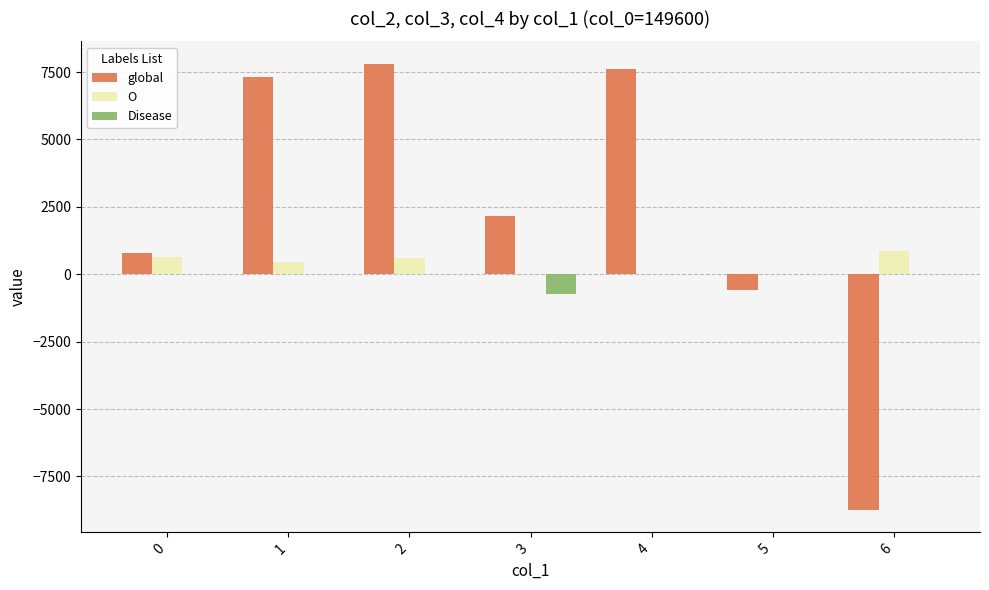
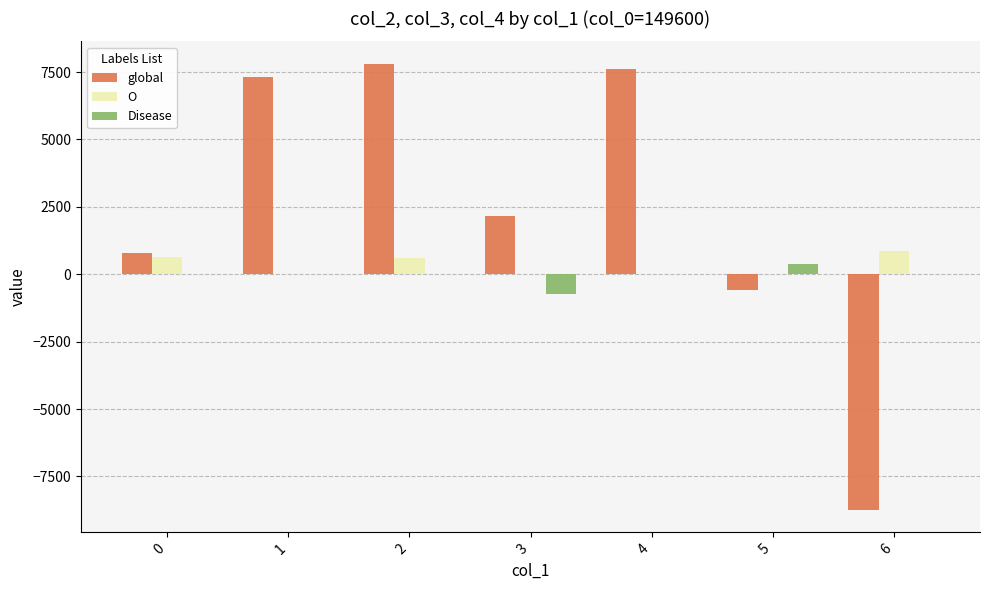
O, 1: 500 -> 0
Disease, 5: 0 -> 400
